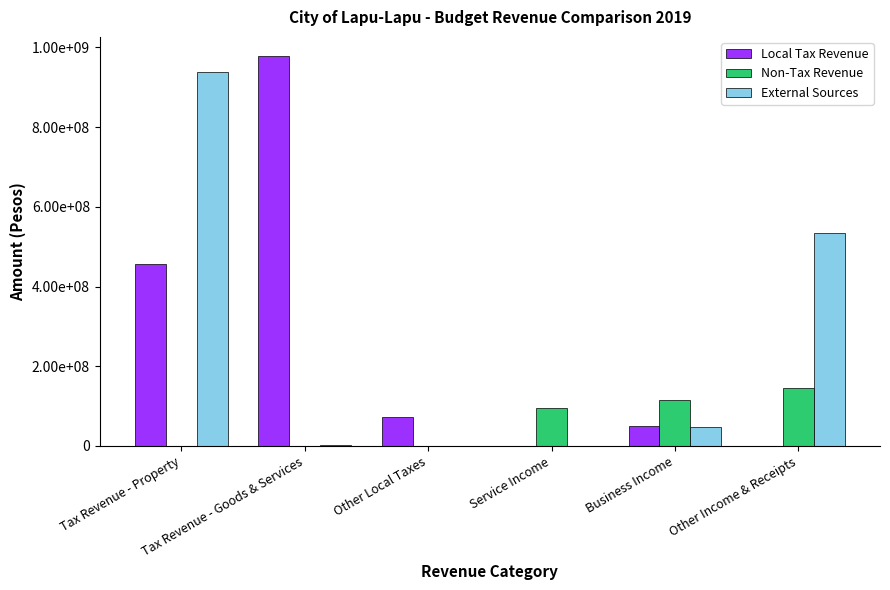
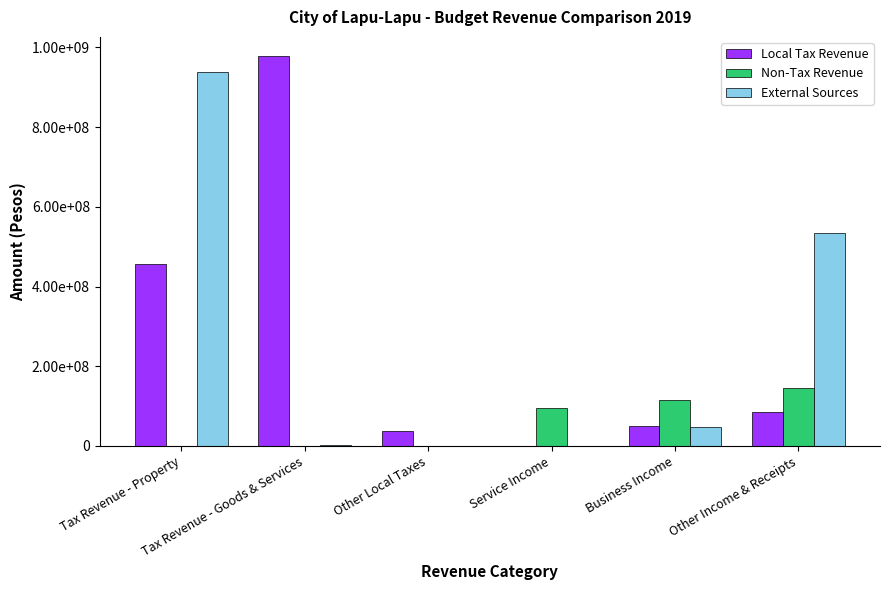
Local Tax Revenue, Other Local Taxes: 70000000 -> 40000000
Local Tax Revenue, Other Income & Receipts: 0 -> 90000000
